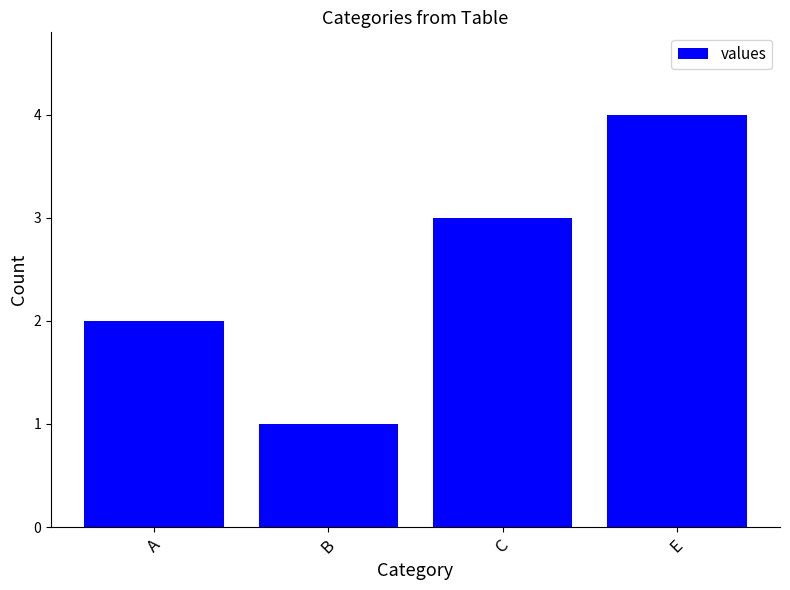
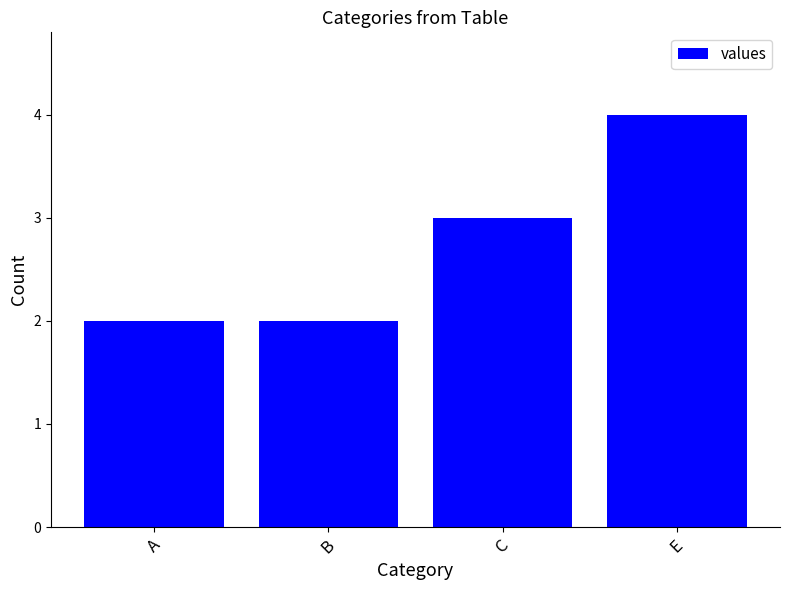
B: 1 -> 2
